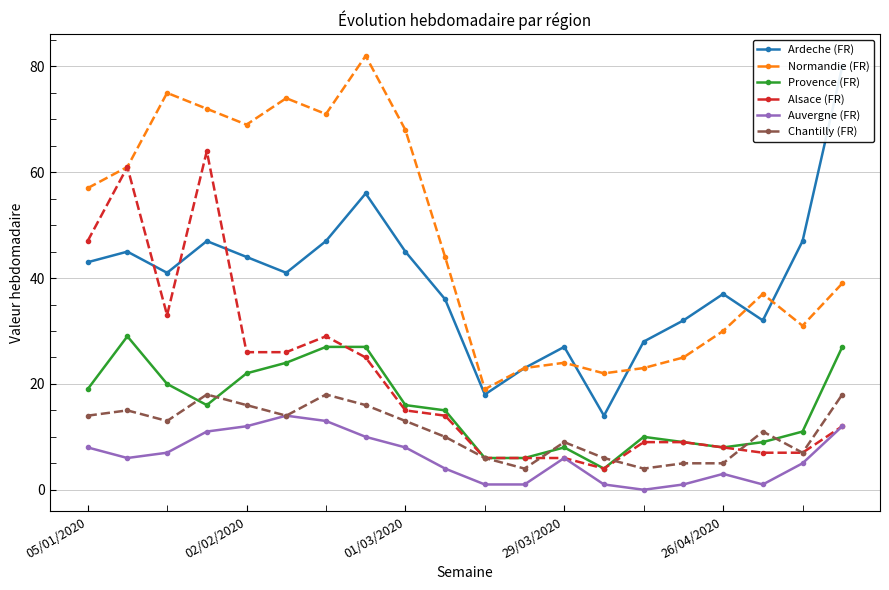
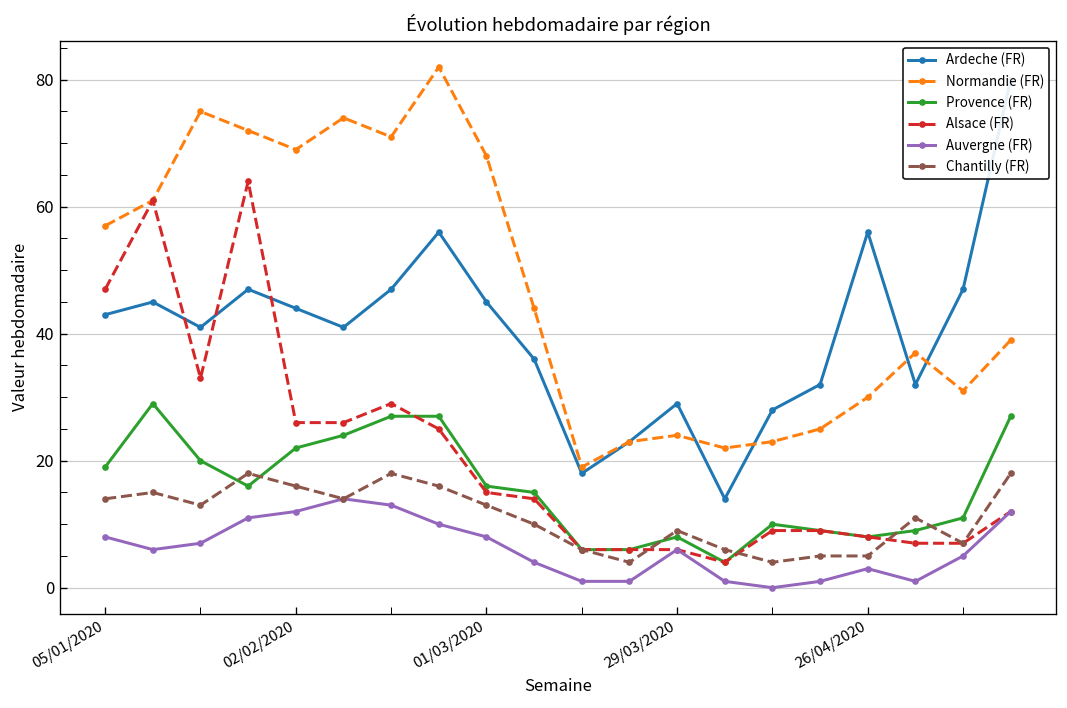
Ardeche (FR), 29/03/2020: 27 -> 29
Ardeche (FR), 26/04/2020: 37 -> 56
